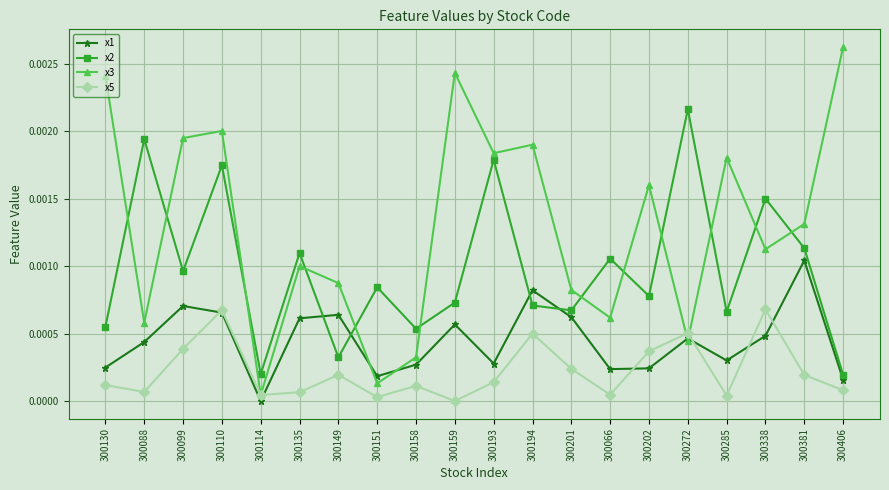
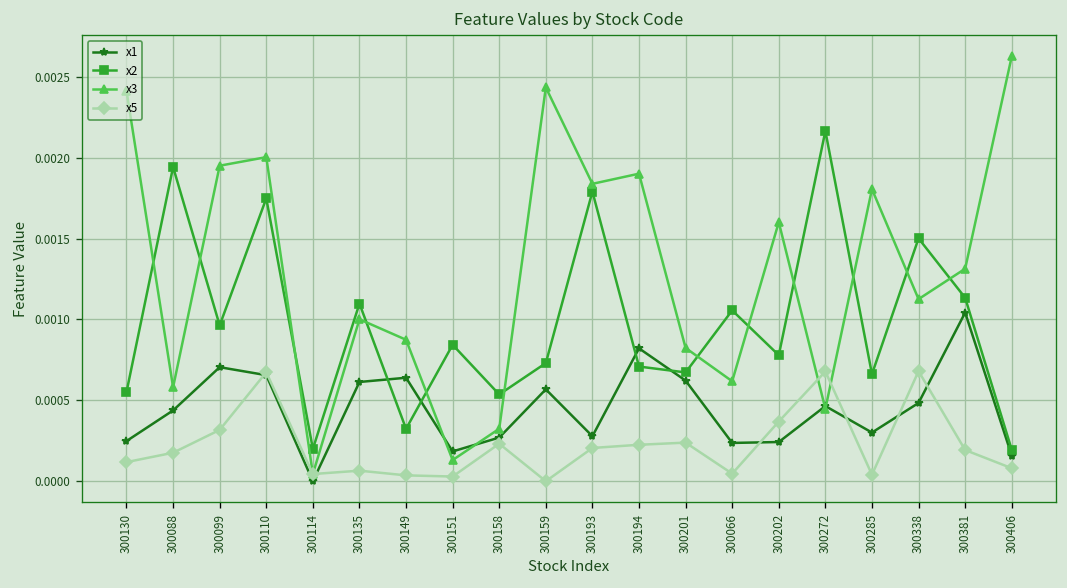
x5, 300088: 0.00007 -> 0.00018
x5, 300099: 0.00039 -> 0.00032
x5, 300149: 0.00019 -> 0.00004
x5, 300158: 0.00011 -> 0.00023
x5, 300193: 0.00014 -> 0.00021
x5, 300194: 0.00050 -> 0.00023
x5, 300272: 0.00050 -> 0.00068
